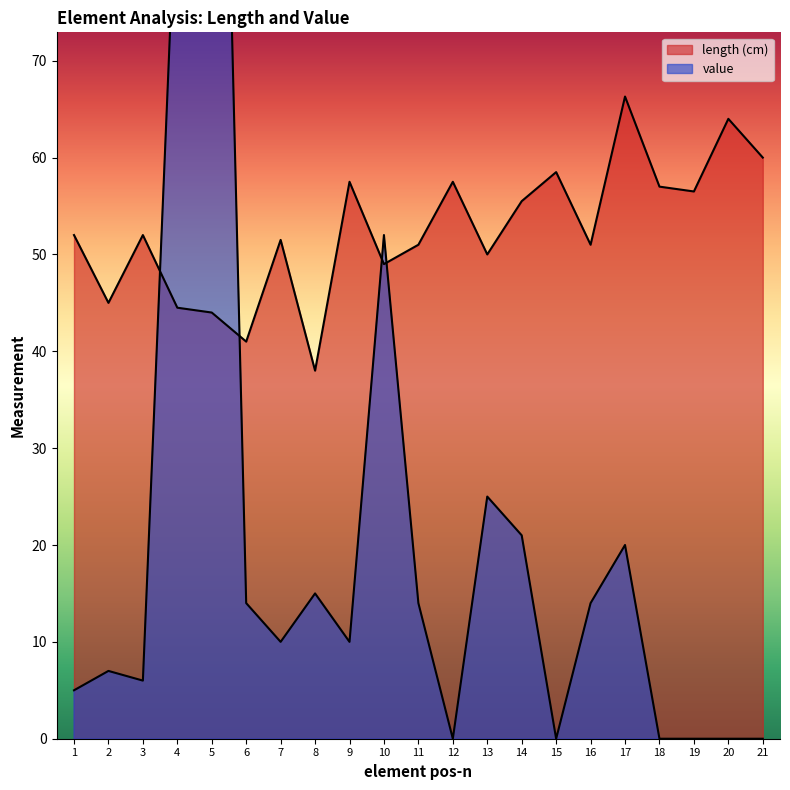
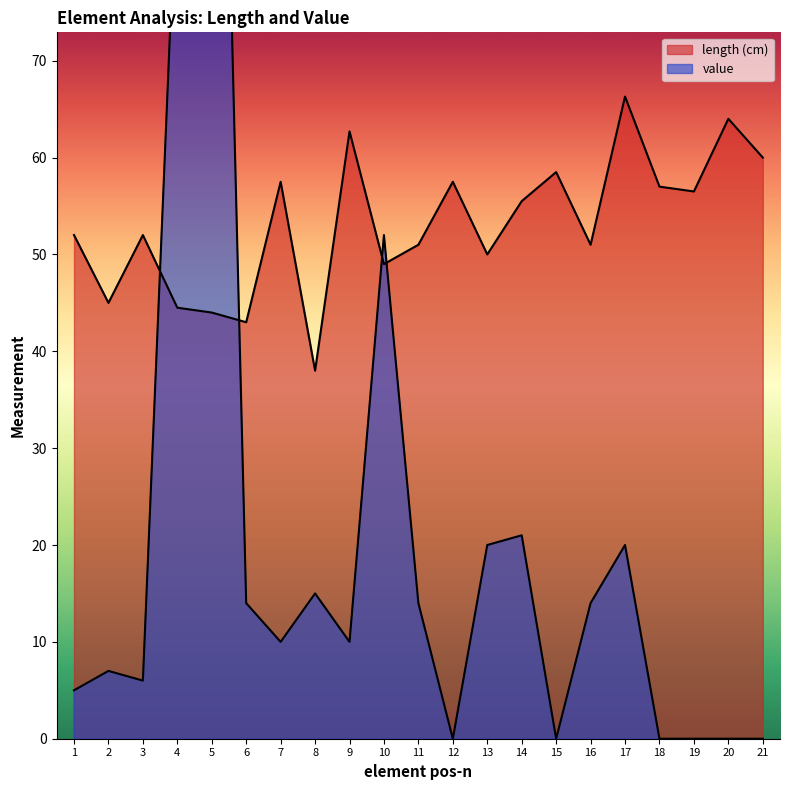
length (cm), 6: 41 -> 43
length (cm), 7: 52 -> 58
length (cm), 9: 58 -> 63
value, 13: 25 -> 20
